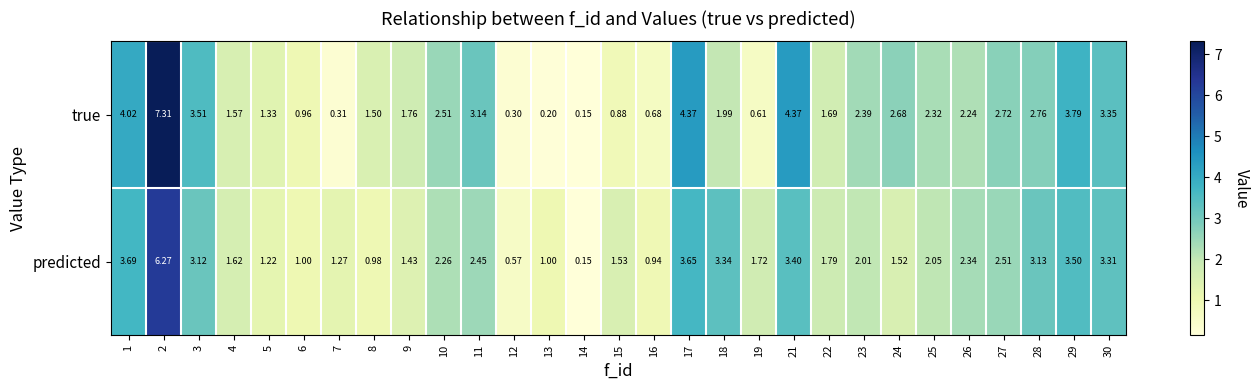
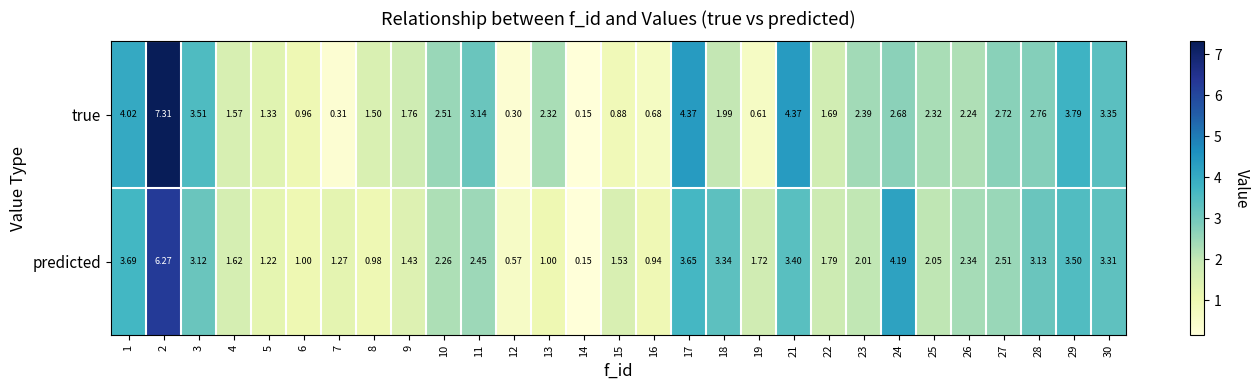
true, 13: 0.20 -> 2.32
predicted, 24: 1.52 -> 4.19
